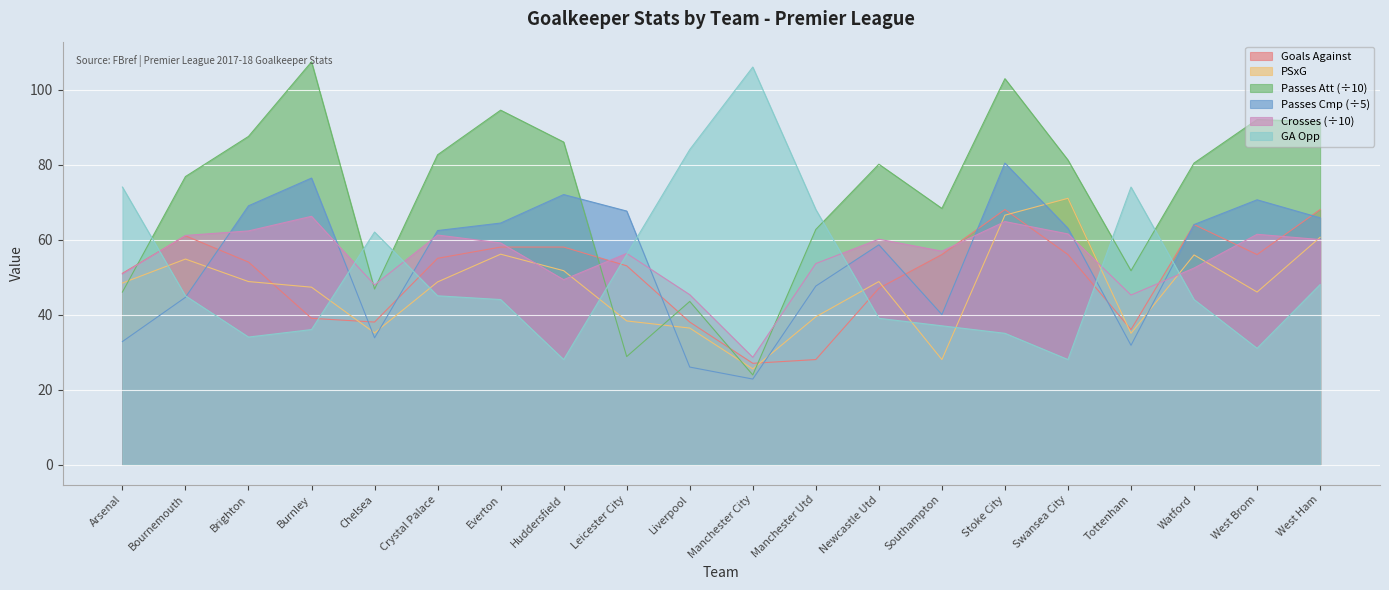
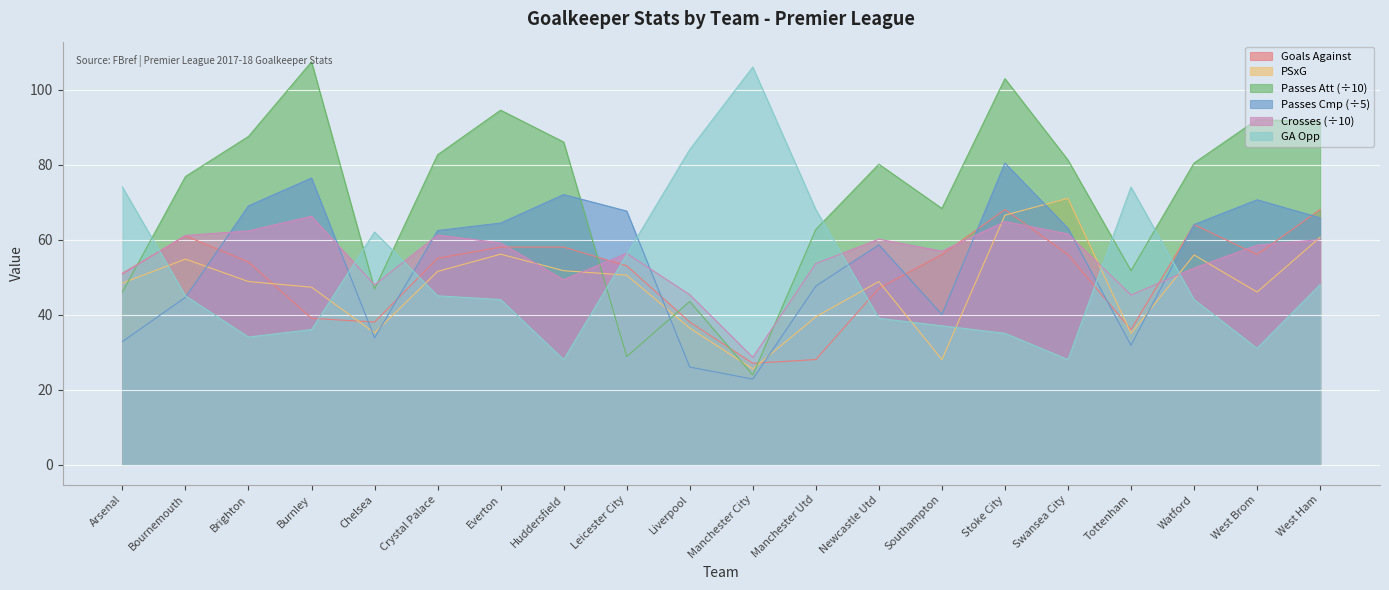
PSxG, Crystal Palace: 49 -> 52
PSxG, Leicester City: 38 -> 51
Crosses (÷10), West Brom: 61 -> 59
